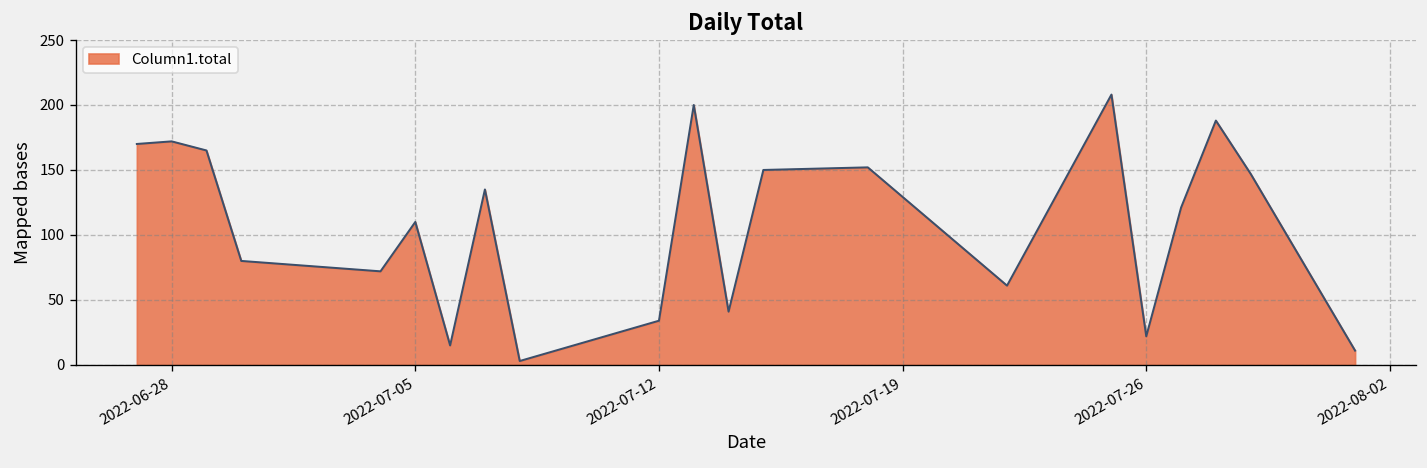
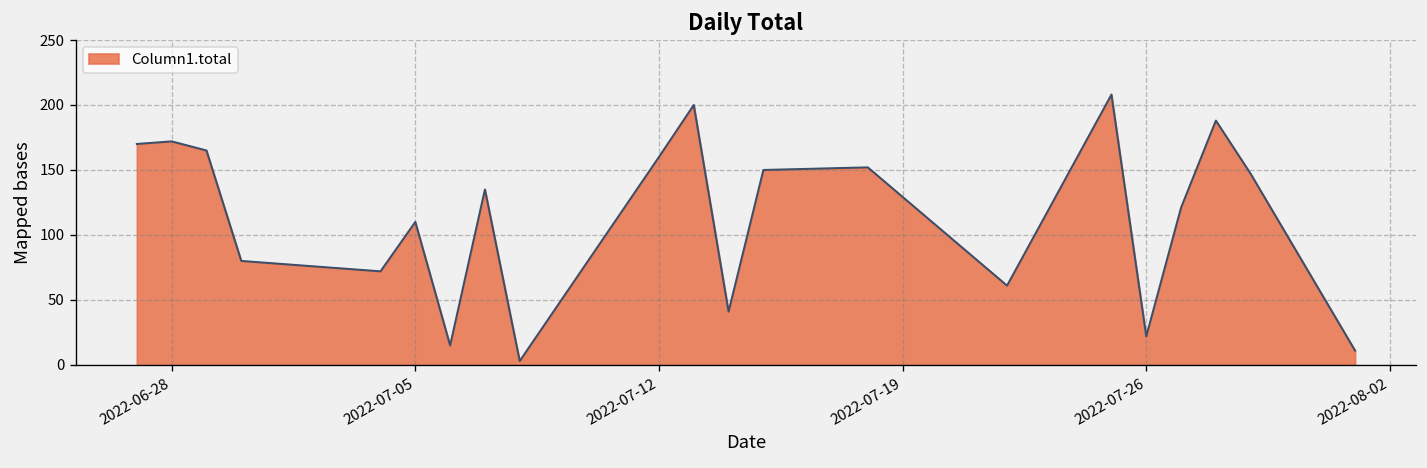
2022-07-12: 34 -> 160
